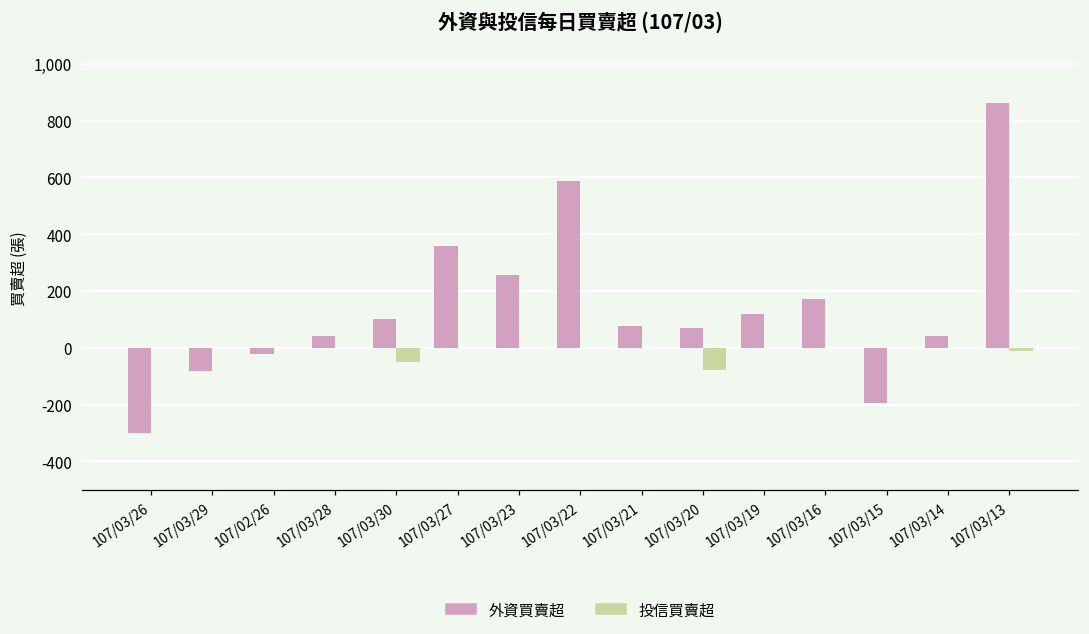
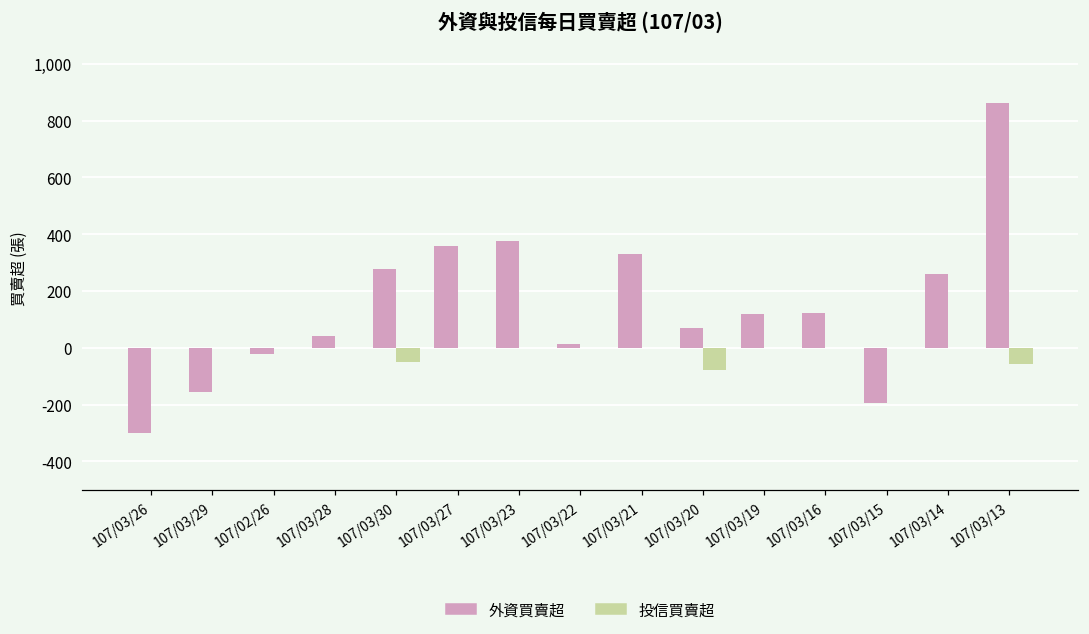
外資買賣超, 107/03/29: -80 -> -160
外資買賣超, 107/03/30: 100 -> 280
外資買賣超, 107/03/23: 260 -> 380
外資買賣超, 107/03/22: 590 -> 10
外資買賣超, 107/03/21: 80 -> 330
外資買賣超, 107/03/16: 170 -> 120
外資買賣超, 107/03/14: 40 -> 260
投信買賣超, 107/03/13: -10 -> -60
